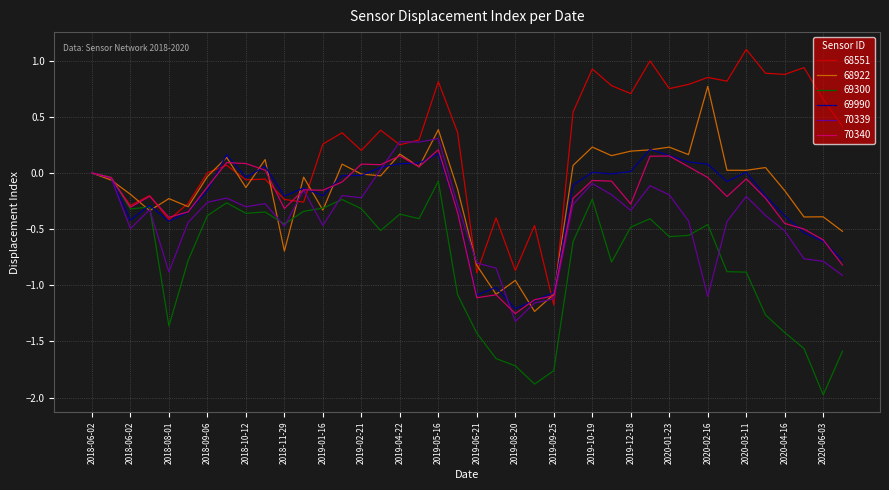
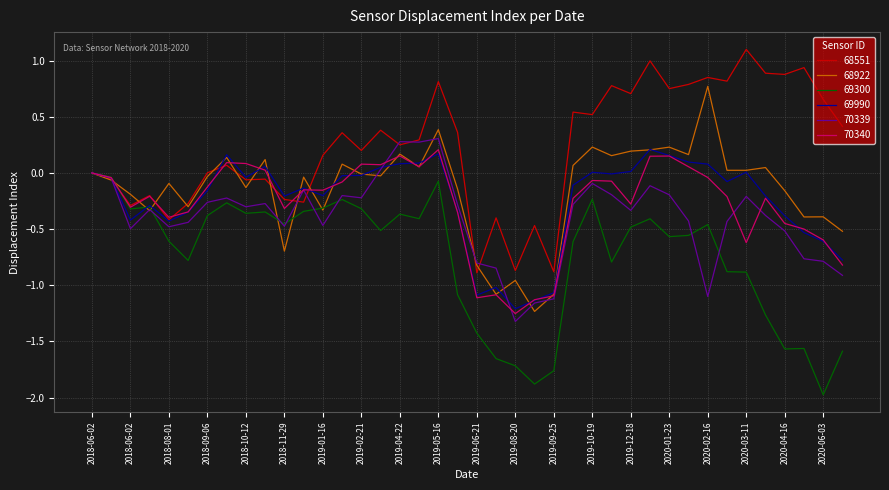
68922, 2018-08-01: -0.23 -> -0.09
69300, 2018-08-01: -1.36 -> -0.61
70339, 2018-08-01: -0.88 -> -0.48
68551, 2019-01-16: 0.26 -> 0.16
68551, 2019-09-25: -1.18 -> -0.88
68551, 2019-10-19: 0.93 -> 0.52
70340, 2020-03-11: -0.05 -> -0.62
69300, 2020-04-16: -1.42 -> -1.57
